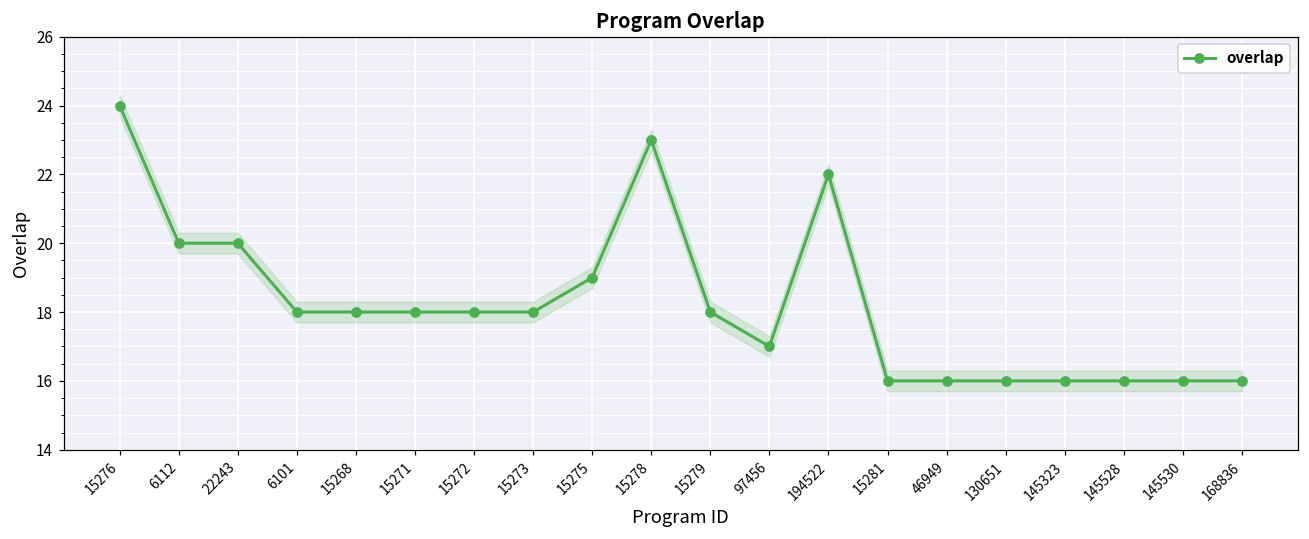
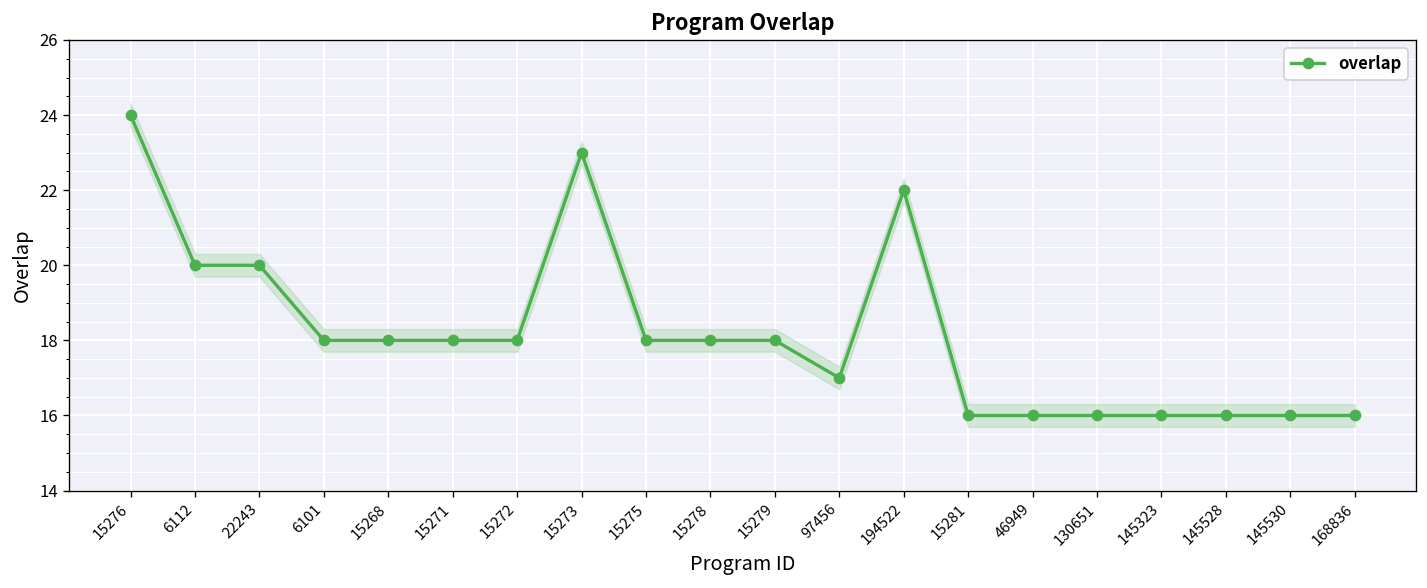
overlap, 15273: 18 -> 23
overlap, 15275: 19 -> 18
overlap, 15278: 23 -> 18
